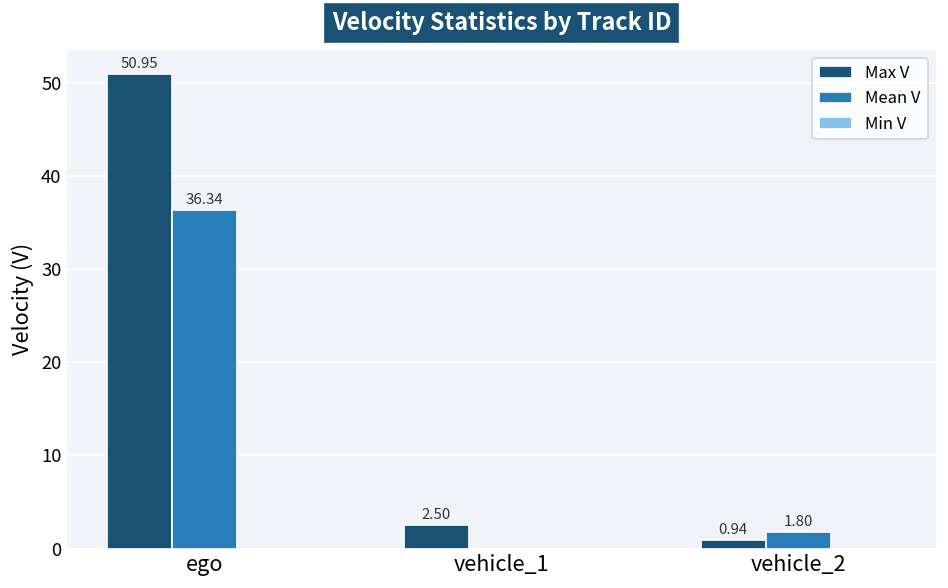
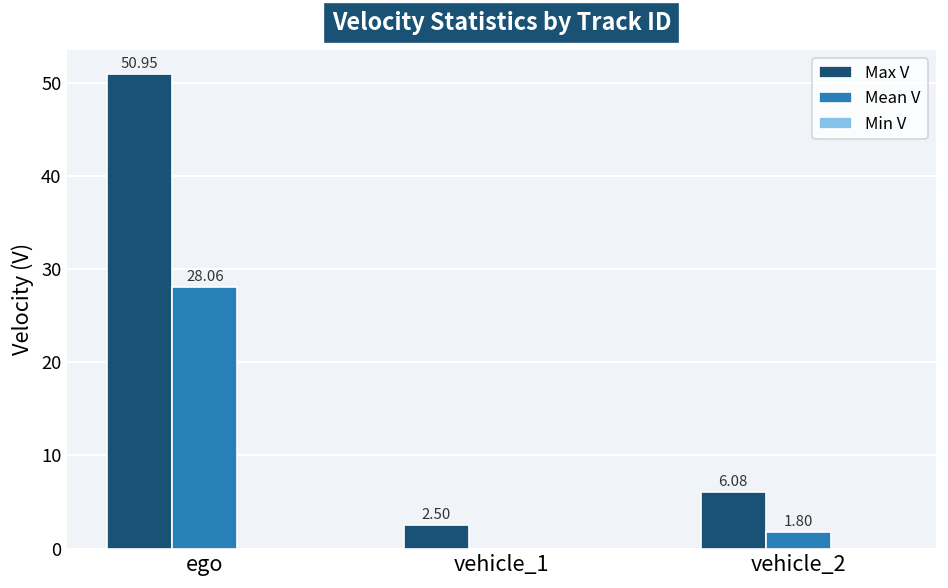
Mean V, ego: 36.34 -> 28.06
Max V, vehicle_2: 0.94 -> 6.08
